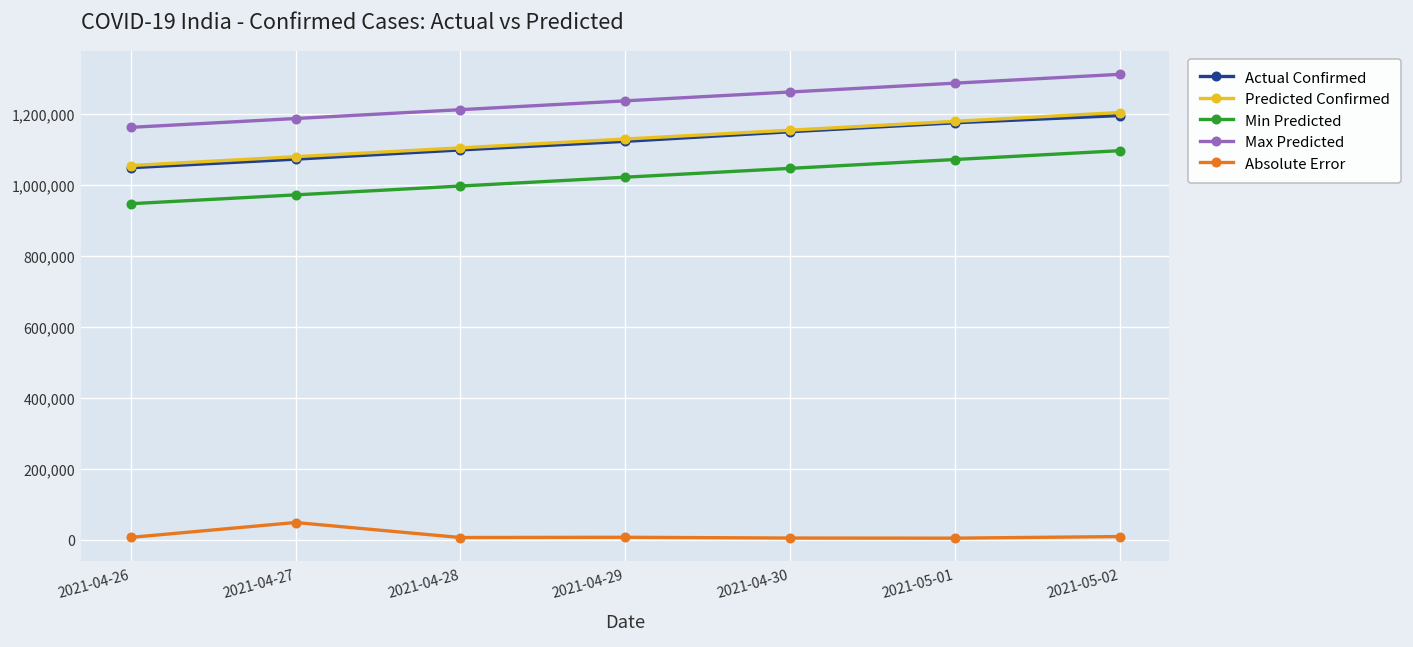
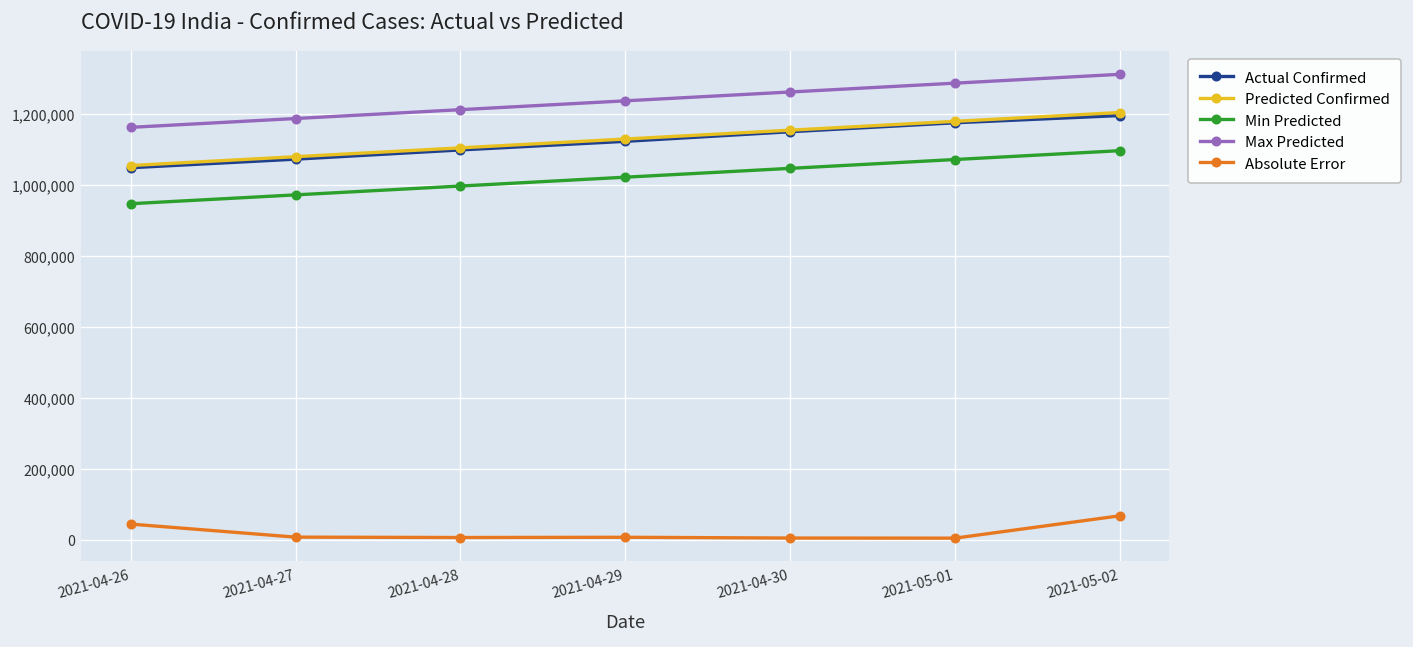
Absolute Error, 2021-04-26: 10,000 -> 40,000
Absolute Error, 2021-04-27: 50,000 -> 10,000
Absolute Error, 2021-05-02: 10,000 -> 70,000
